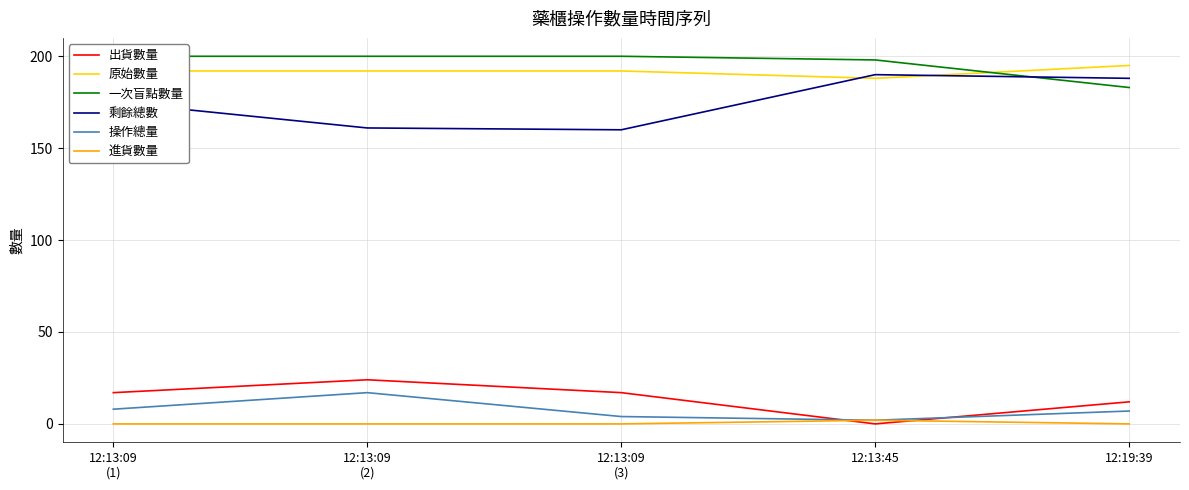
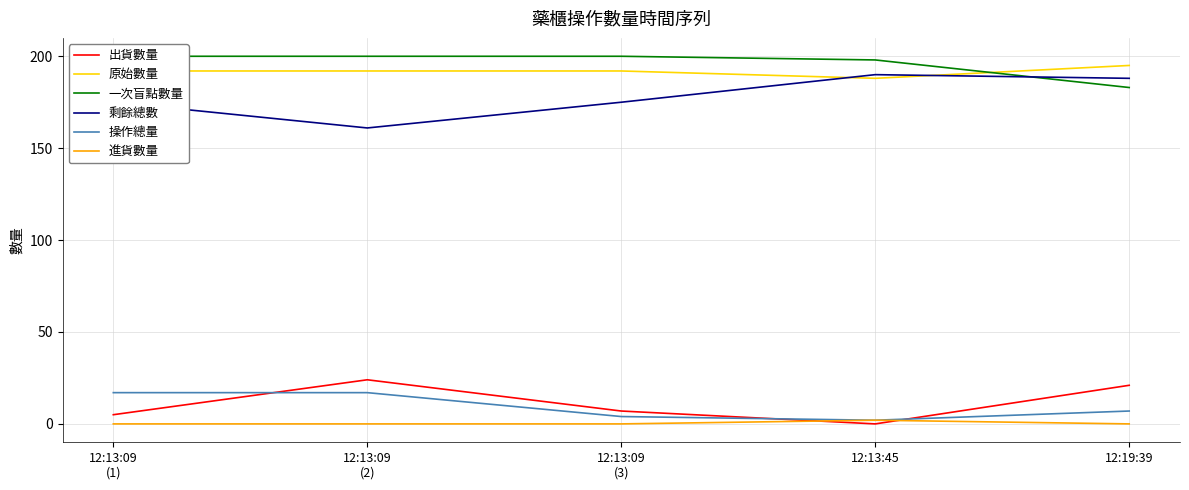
出貨數量, 12:13:09 (1): 17 -> 5
操作總量, 12:13:09 (1): 8 -> 17
出貨數量, 12:13:09 (3): 17 -> 7
剩餘總數, 12:13:09 (3): 160 -> 175
出貨數量, 12:19:39: 12 -> 21
